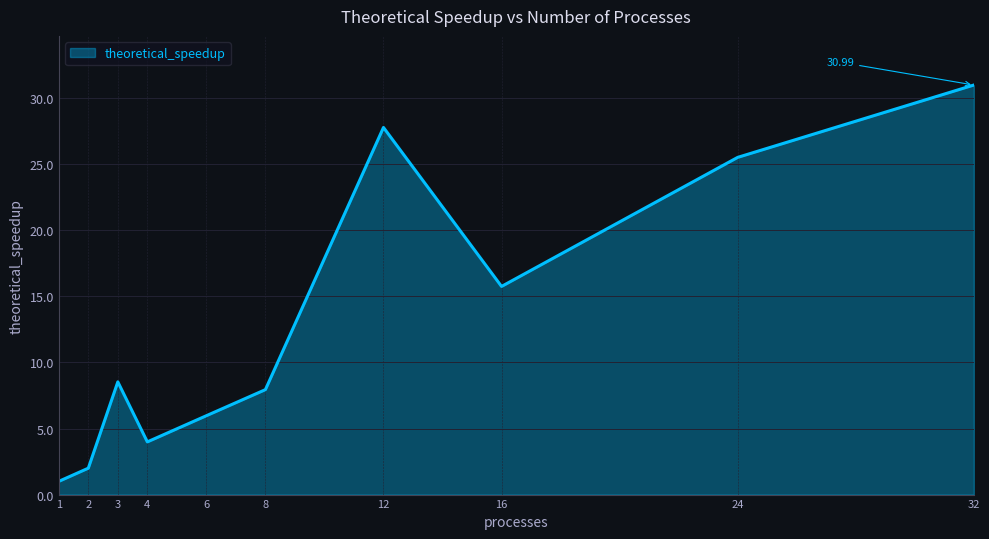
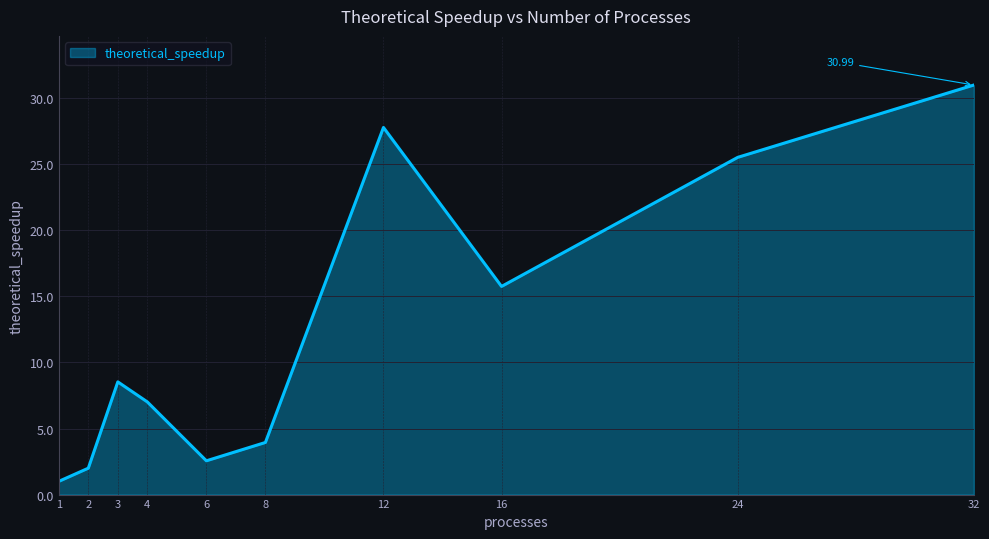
4: 4.0 -> 7.0
6: 6.0 -> 2.6
8: 7.9 -> 3.9
